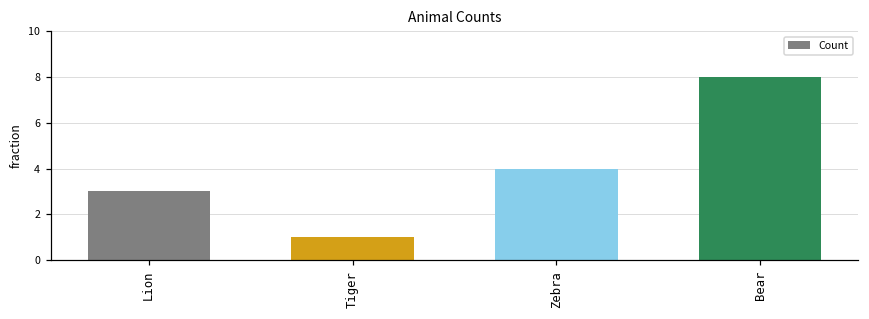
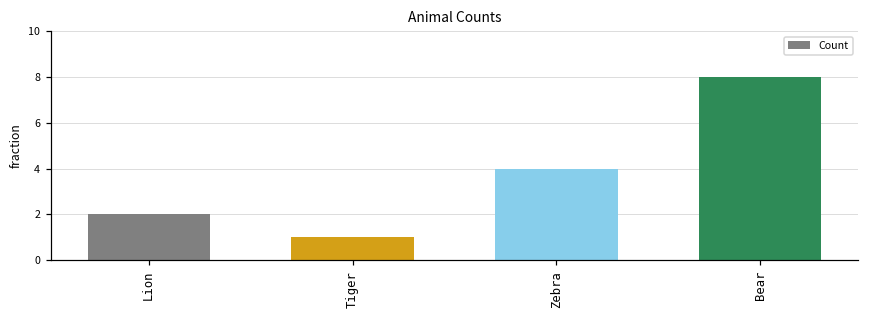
Lion: 3 -> 2
